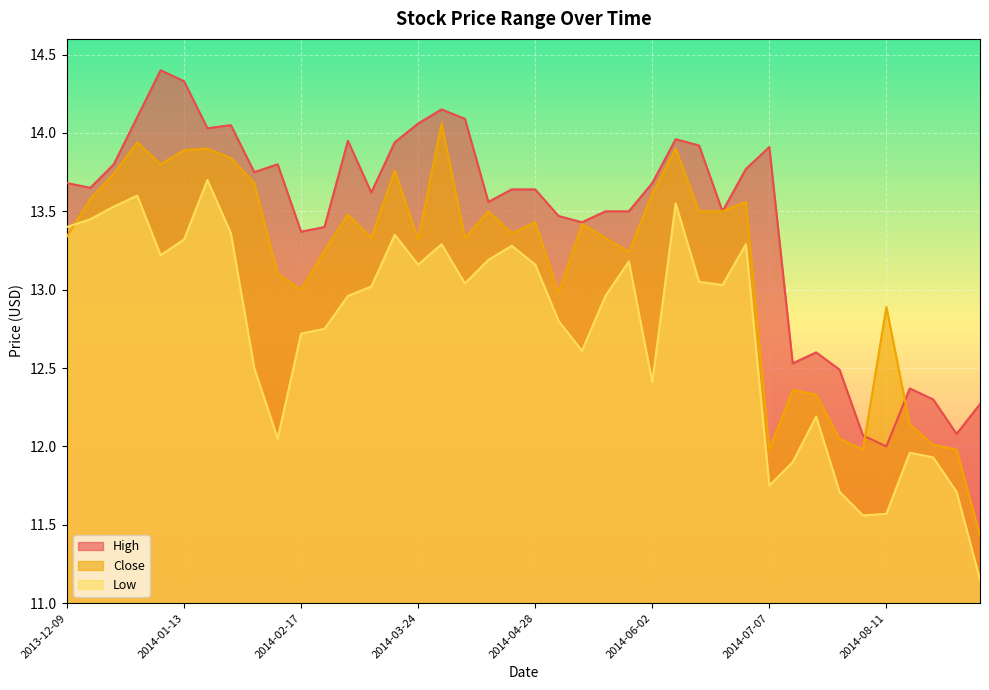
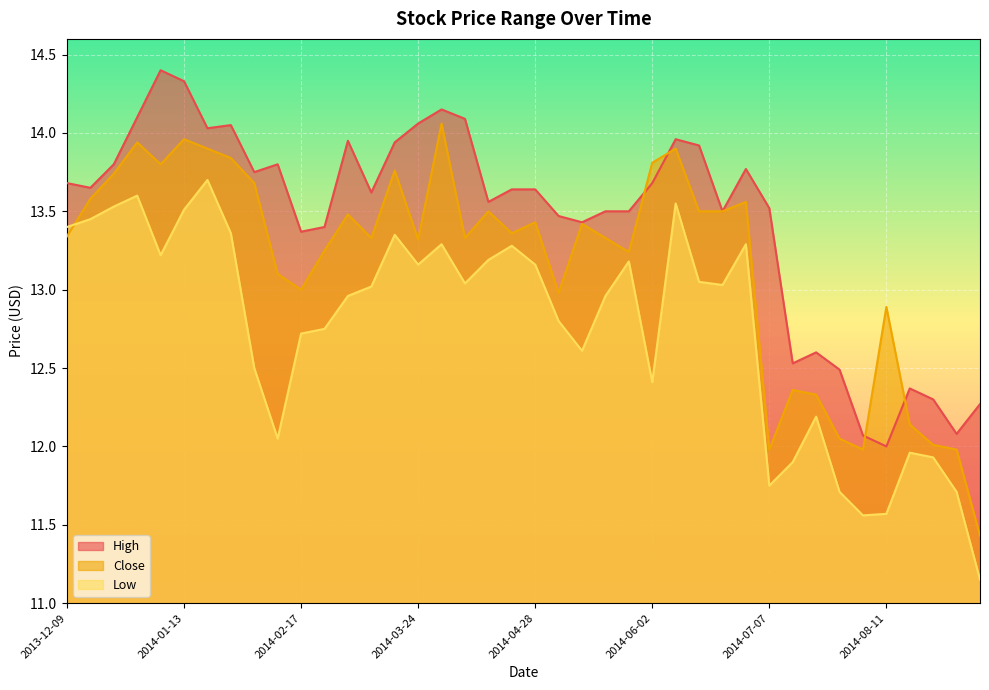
Close, 2014-01-13: 13.89 -> 13.96
Low, 2014-01-13: 13.32 -> 13.51
Close, 2014-06-02: 13.61 -> 13.81
High, 2014-07-07: 13.91 -> 13.52
